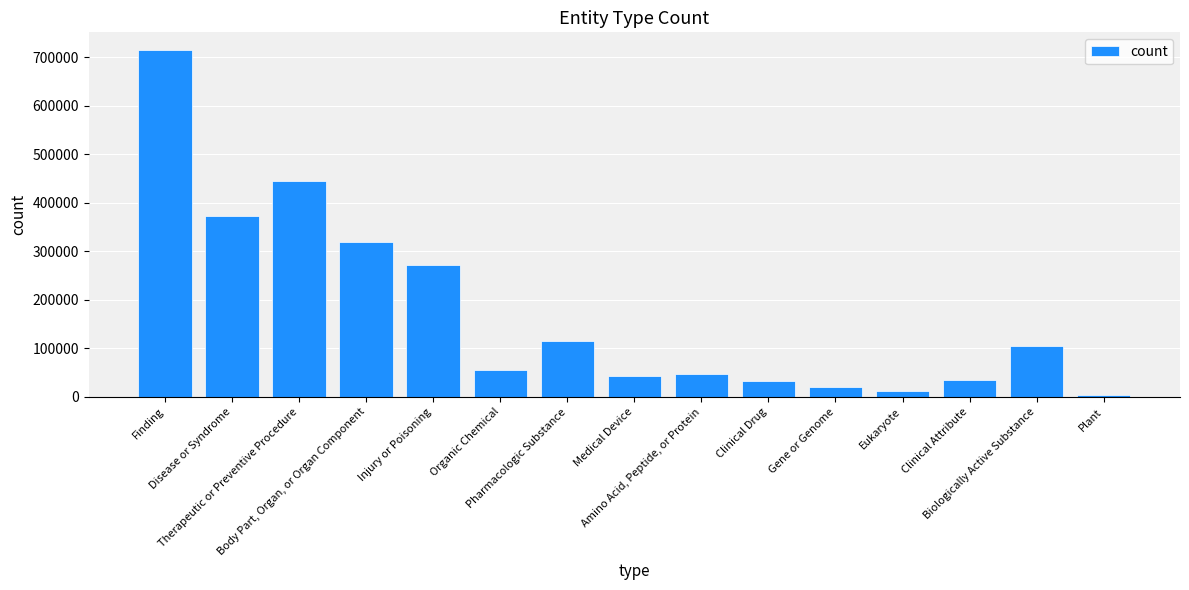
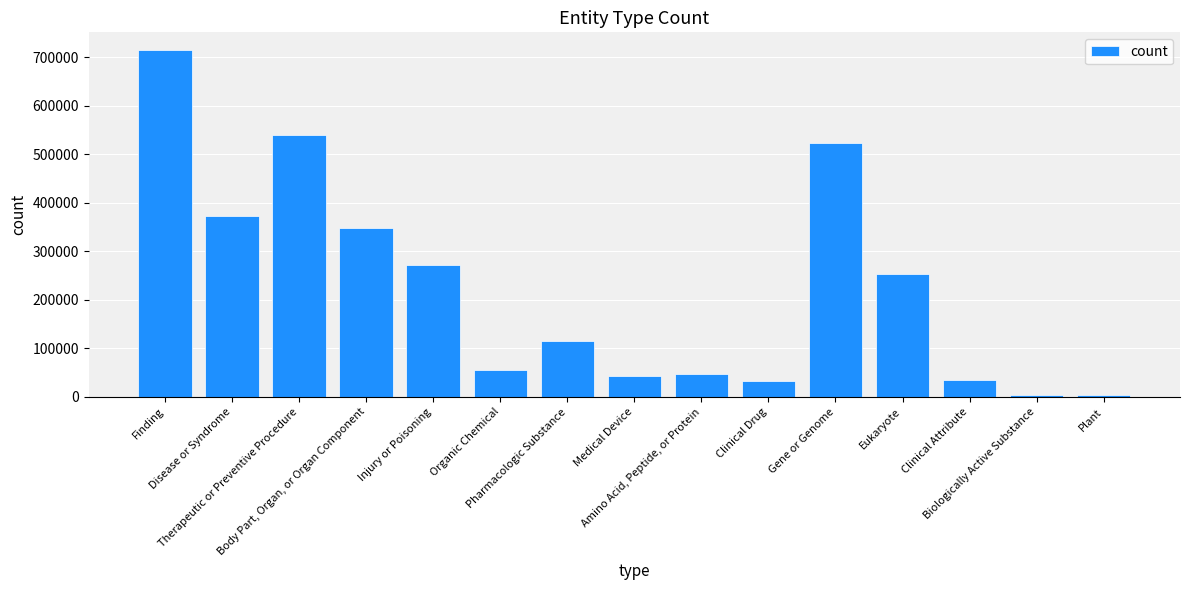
Therapeutic or Preventive Procedure: 450000 -> 540000
Body Part, Organ, or Organ Component: 320000 -> 350000
Gene or Genome: 20000 -> 520000
Eukaryote: 10000 -> 250000
Biologically Active Substance: 100000 -> 0
